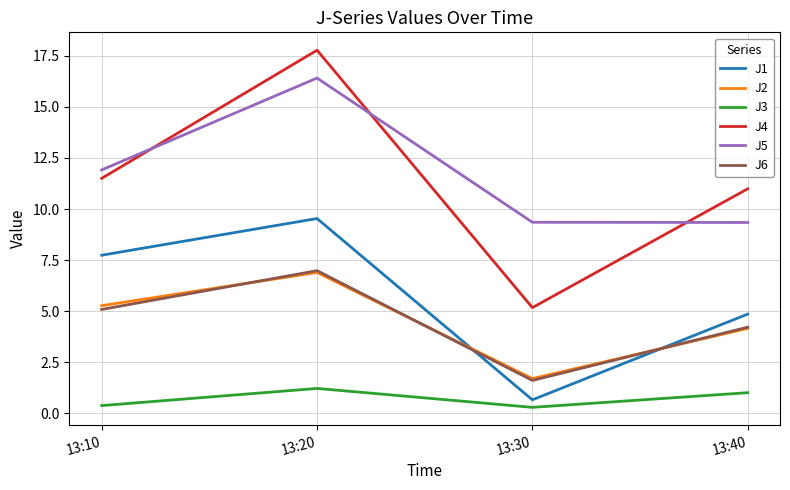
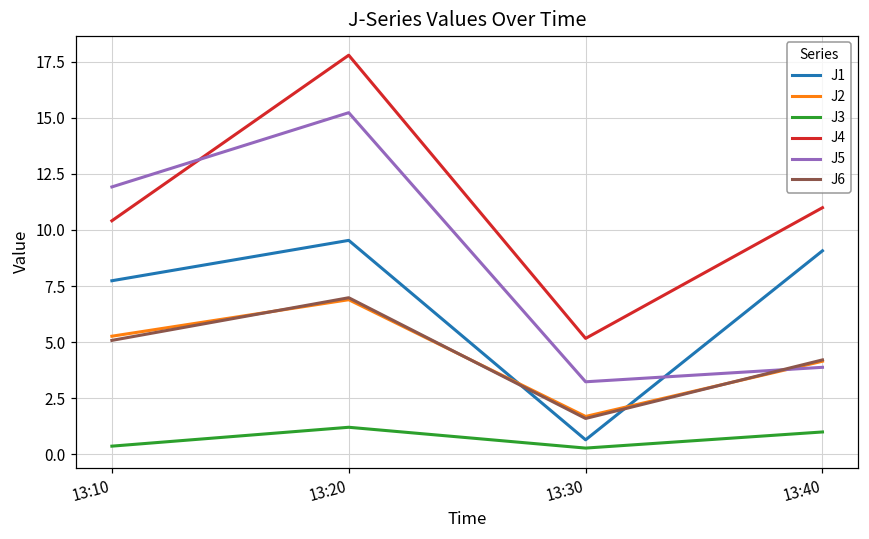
J4, 13:10: 11.5 -> 10.4
J5, 13:20: 16.4 -> 15.2
J5, 13:30: 9.4 -> 3.2
J1, 13:40: 4.9 -> 9.1
J5, 13:40: 9.3 -> 3.9
